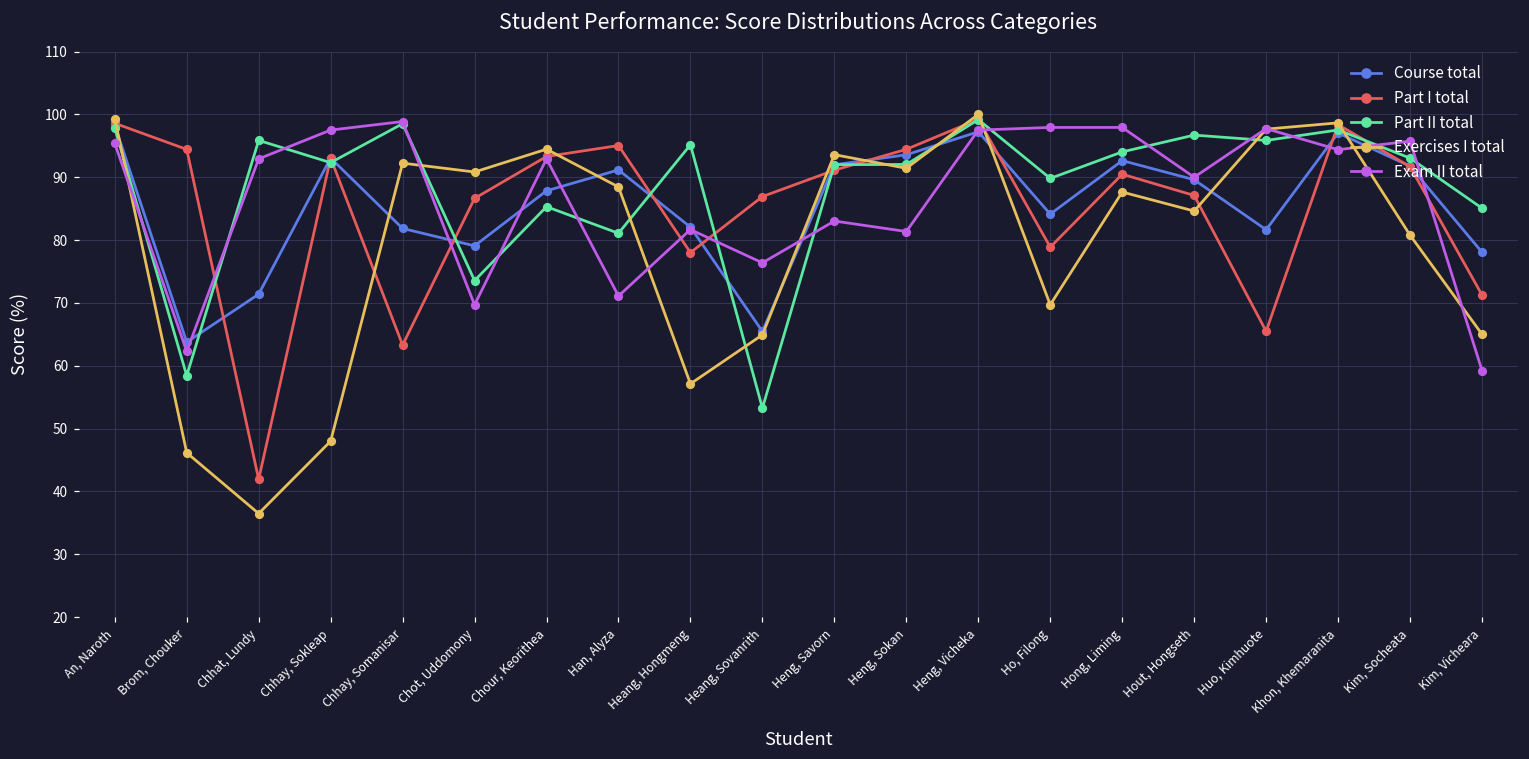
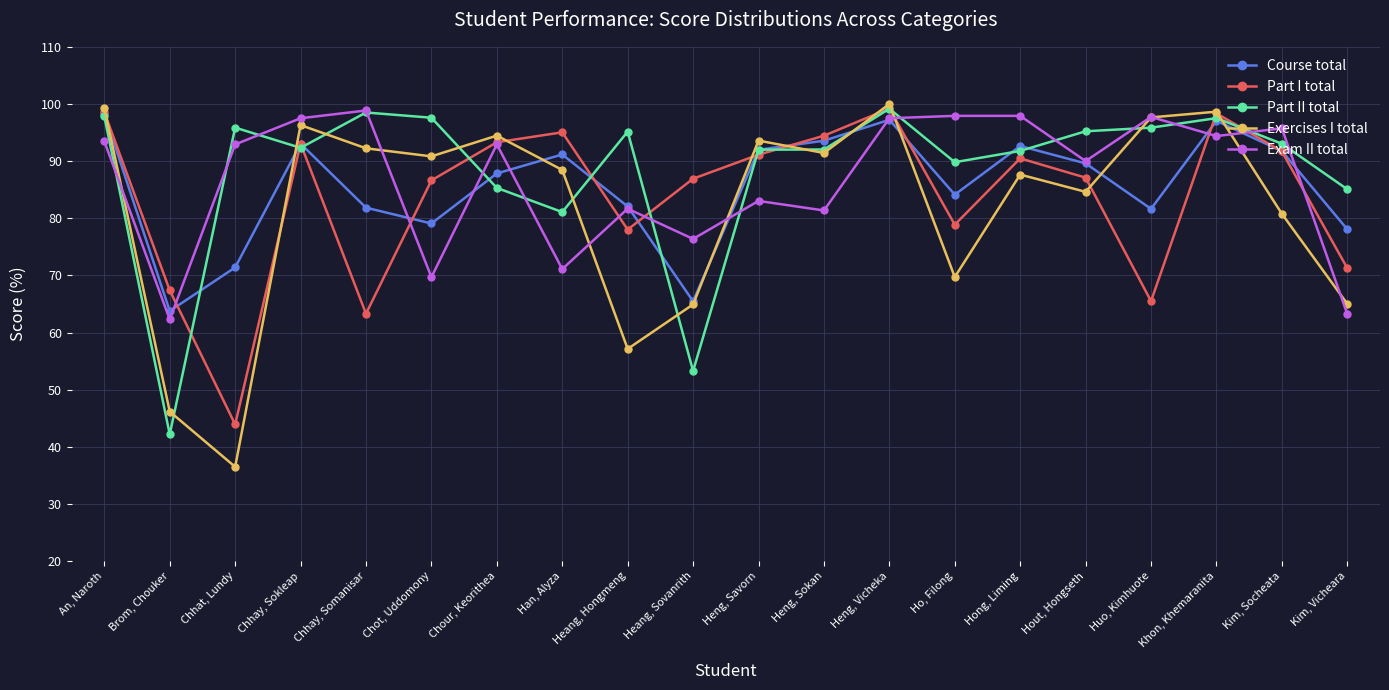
Exam II total, An, Naroth: 95 -> 93
Part I total, Brom, Chouker: 94 -> 67
Part II total, Brom, Chouker: 58 -> 42
Part I total, Chhat, Lundy: 42 -> 44
Exercises I total, Chhay, Sokleap: 48 -> 96
Part II total, Chot, Uddomony: 74 -> 98
Part II total, Hong, Liming: 94 -> 92
Part II total, Hout, Hongseth: 97 -> 95
Exam II total, Kim, Vicheara: 59 -> 63
